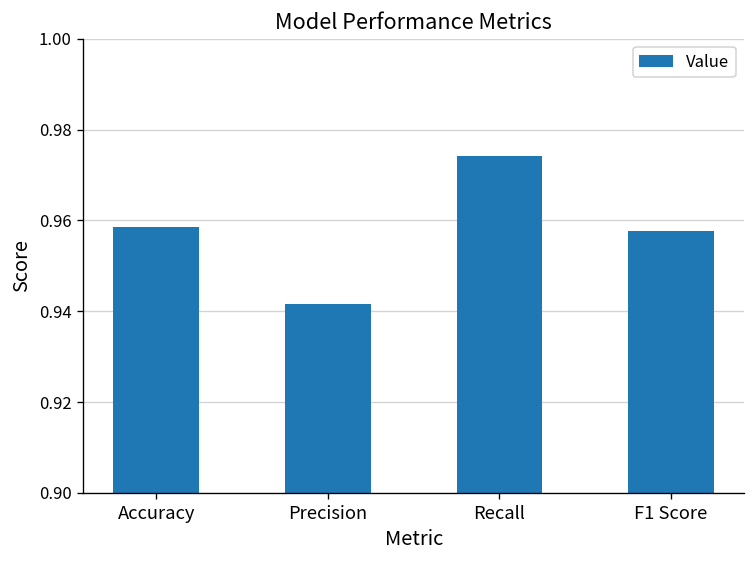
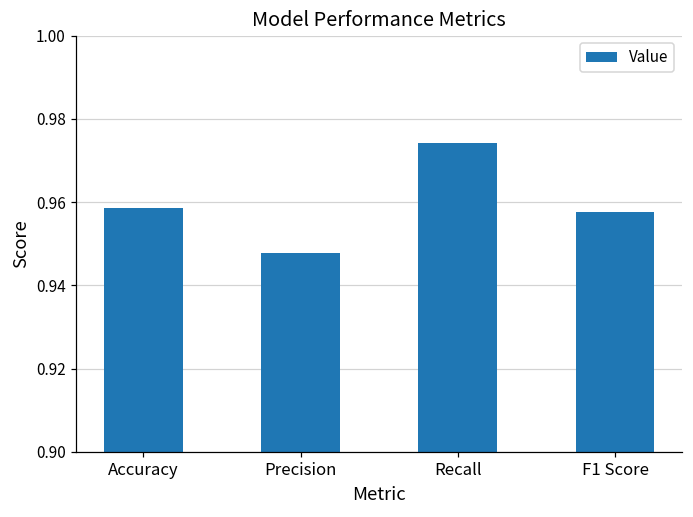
Precision: 0.942 -> 0.948
